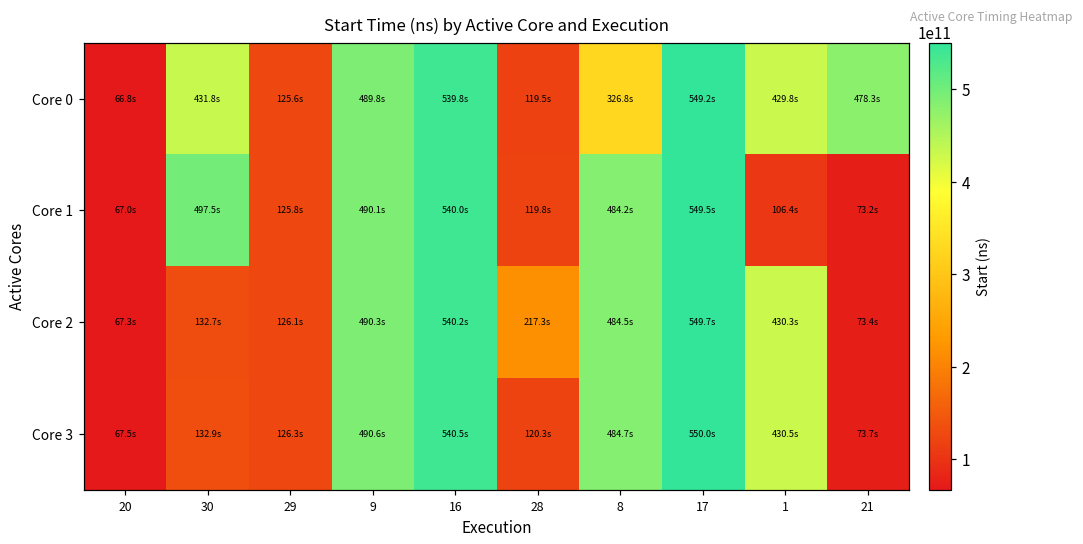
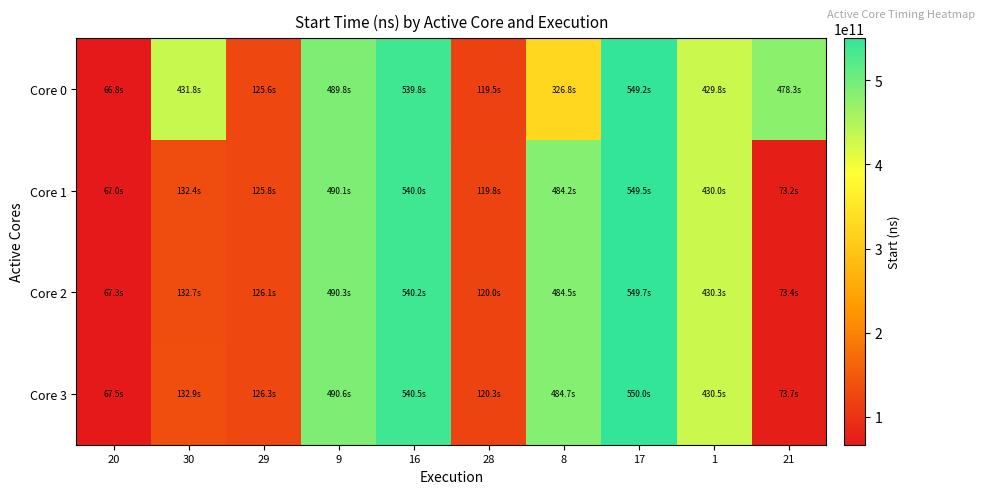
Core 1, 30: 497.5s -> 132.4s
Core 1, 1: 106.4s -> 430.0s
Core 2, 28: 217.3s -> 120.0s
